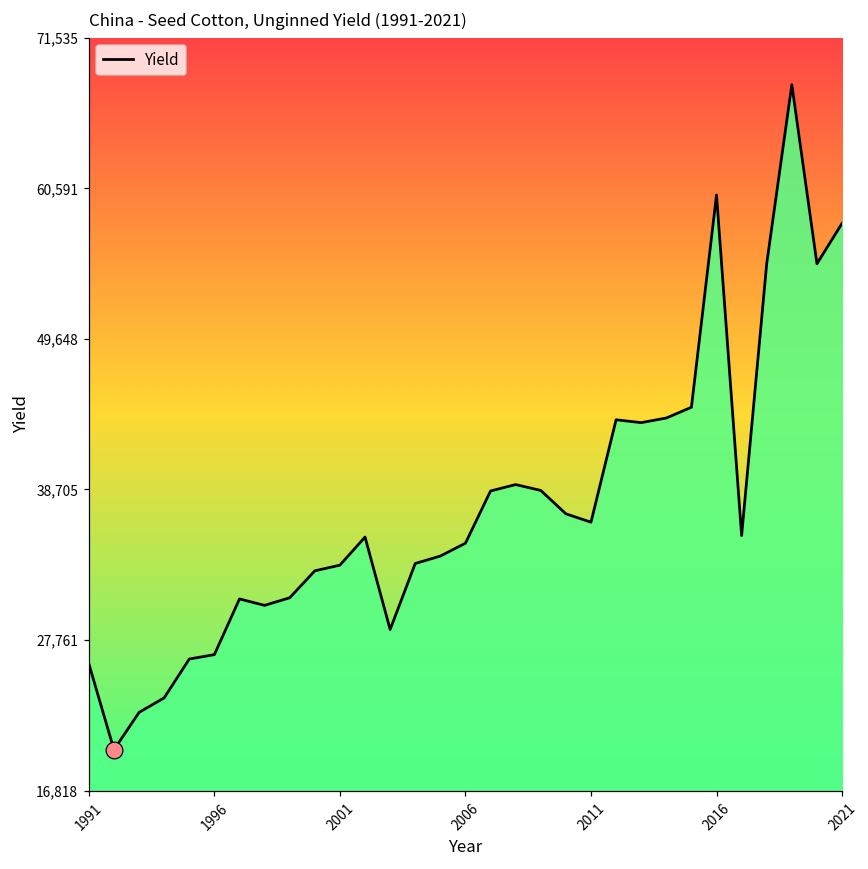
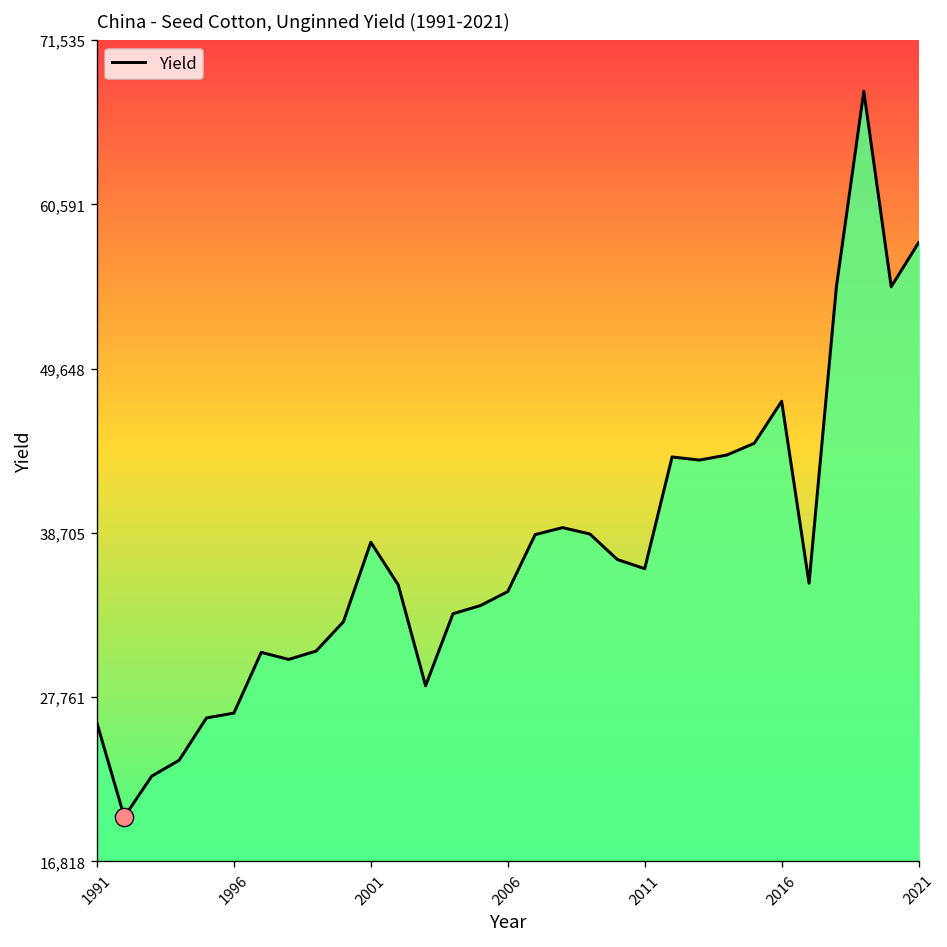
Yield, 2001: 33,200 -> 38,100
Yield, 2016: 60,100 -> 47,500
